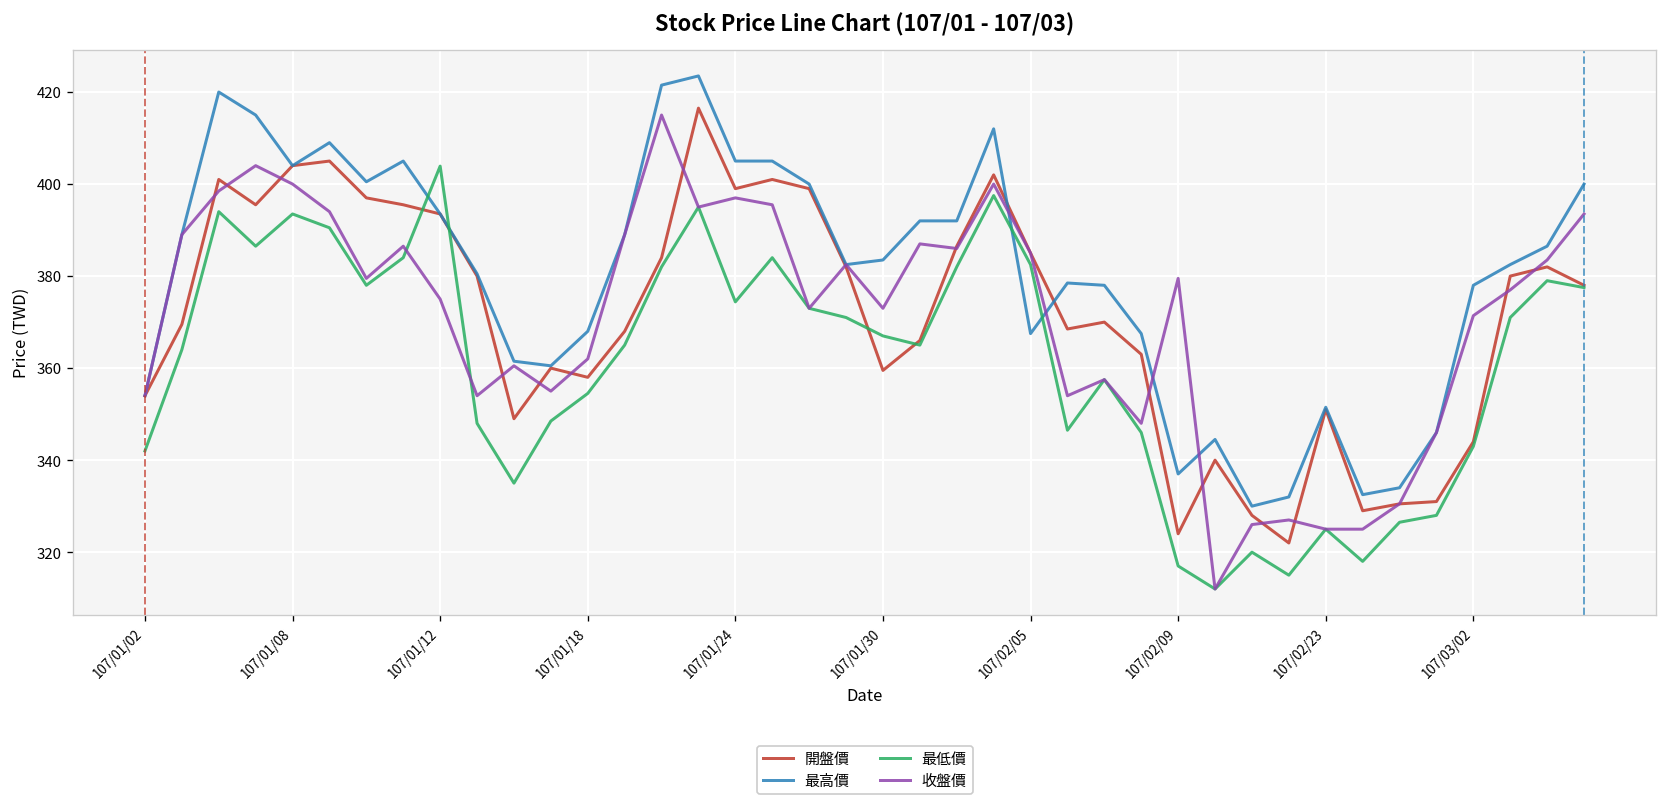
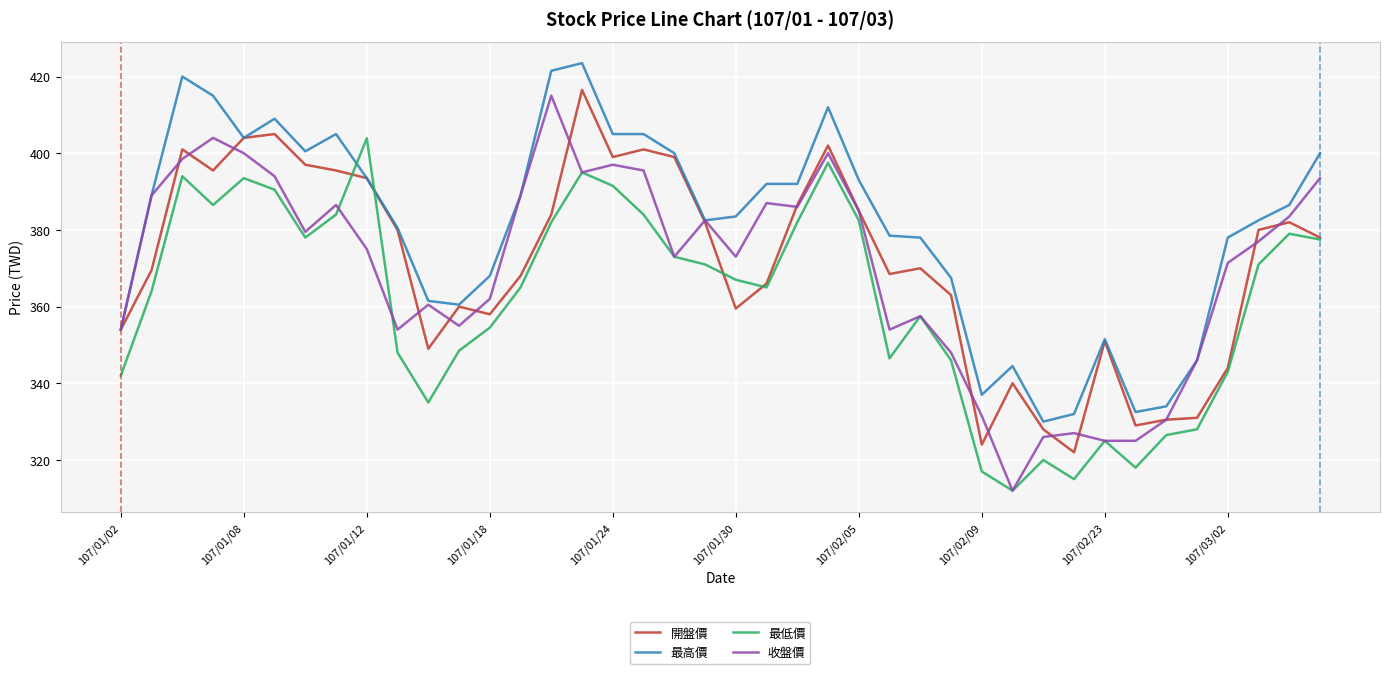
最低價, 107/01/24: 374 -> 392
最高價, 107/02/05: 368 -> 393
收盤價, 107/02/09: 380 -> 332
